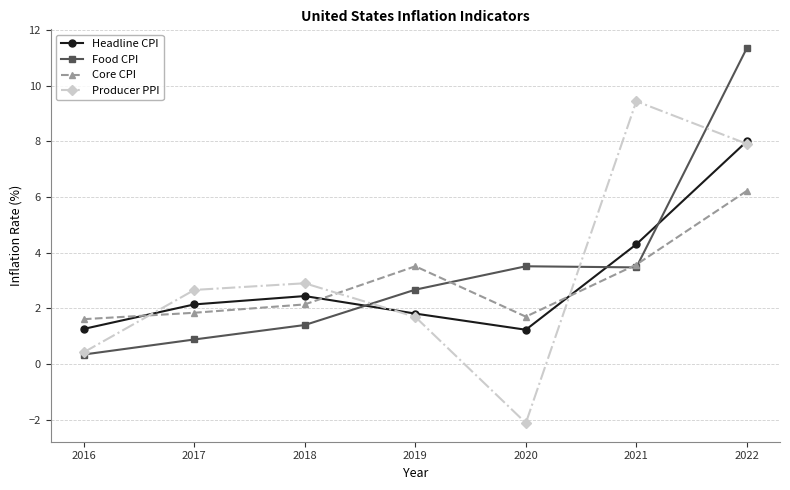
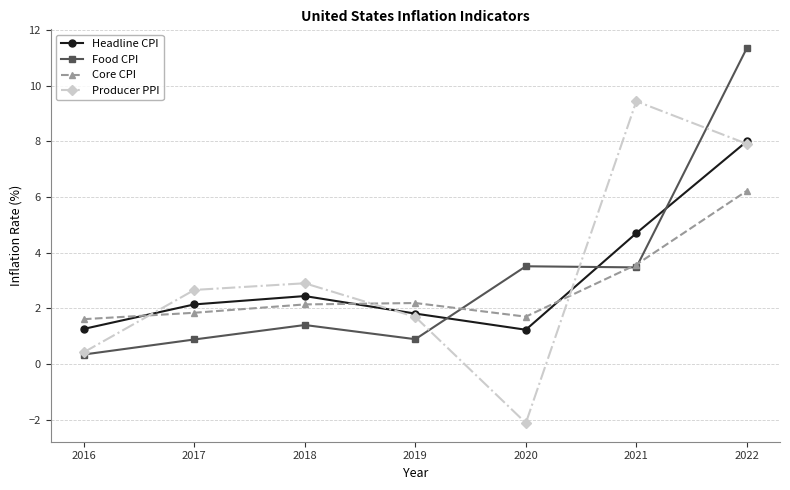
Food CPI, 2019: 2.7 -> 0.9
Core CPI, 2019: 3.5 -> 2.2
Headline CPI, 2021: 4.3 -> 4.7
